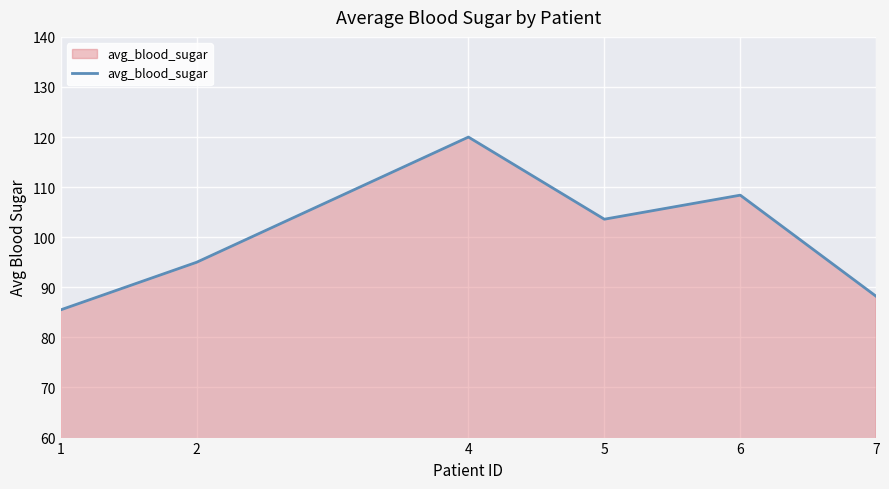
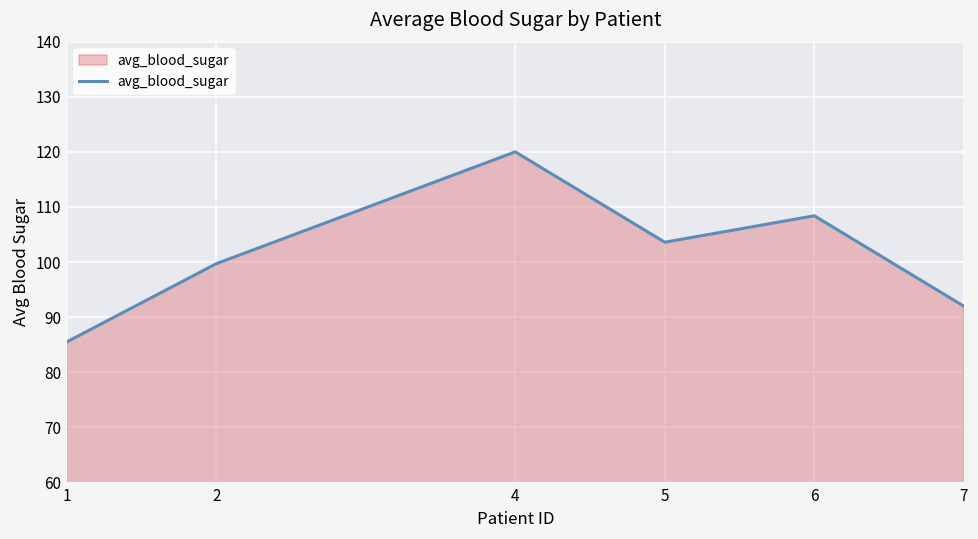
2: 95 -> 100
7: 88 -> 92
